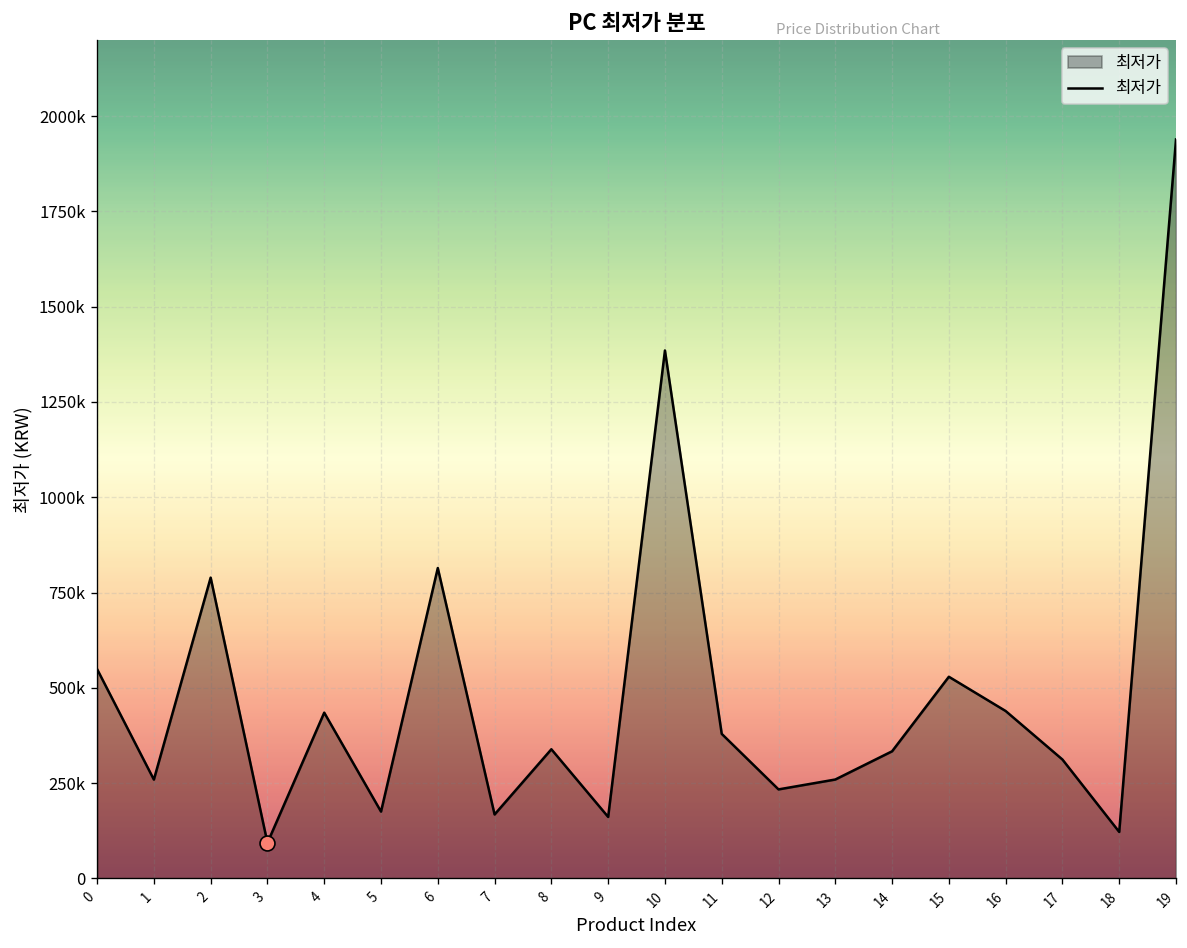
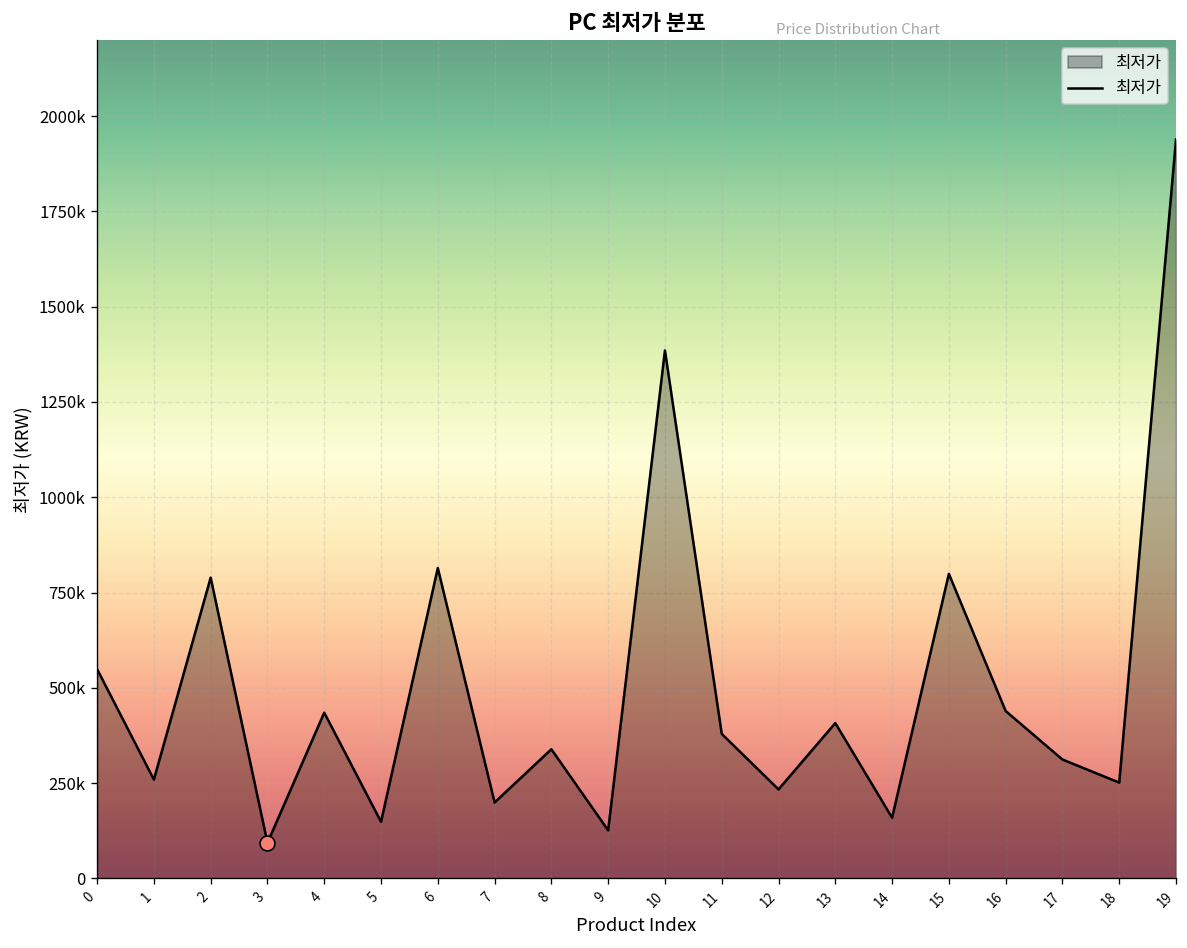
최저가, 5: 180000 -> 150000
최저가, 7: 170000 -> 200000
최저가, 9: 160000 -> 130000
최저가, 13: 260000 -> 410000
최저가, 14: 330000 -> 160000
최저가, 15: 530000 -> 800000
최저가, 18: 120000 -> 250000
